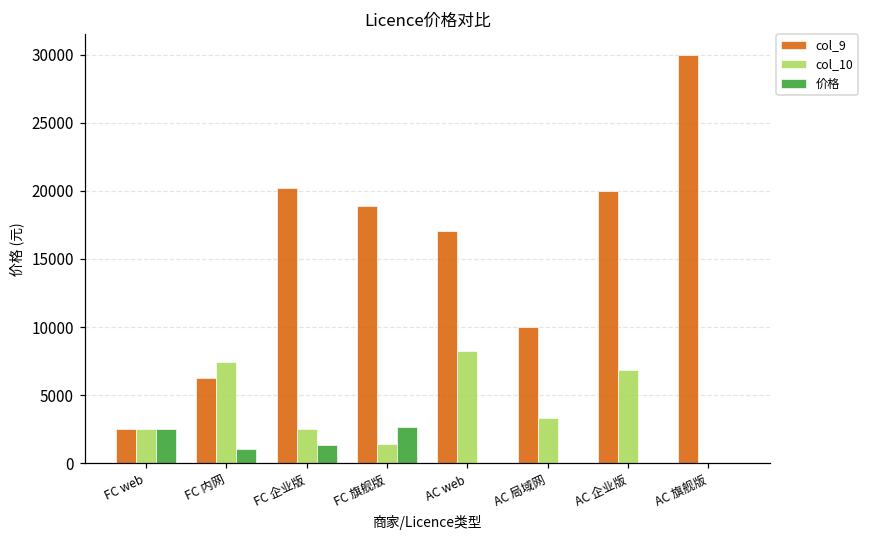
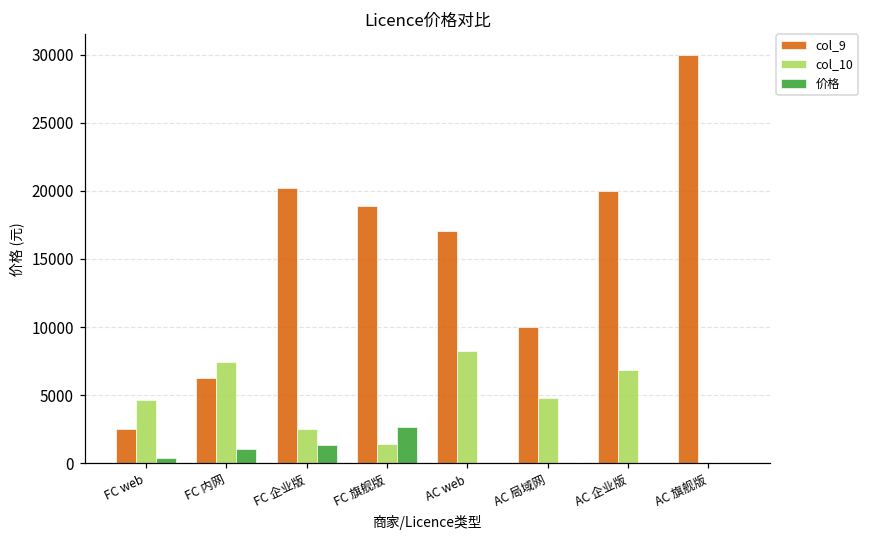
col_10, FC web: 2500 -> 4700
价格, FC web: 2500 -> 400
col_10, AC 局域网: 3300 -> 4800
